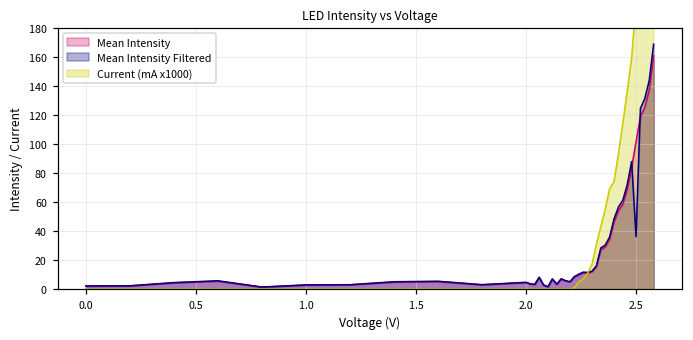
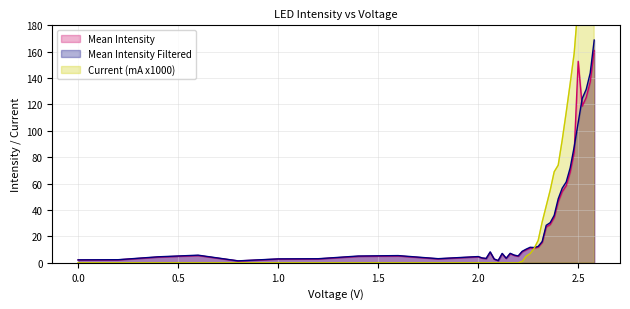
Mean Intensity, 2.5: 101 -> 153
Mean Intensity Filtered, 2.5: 36 -> 106
